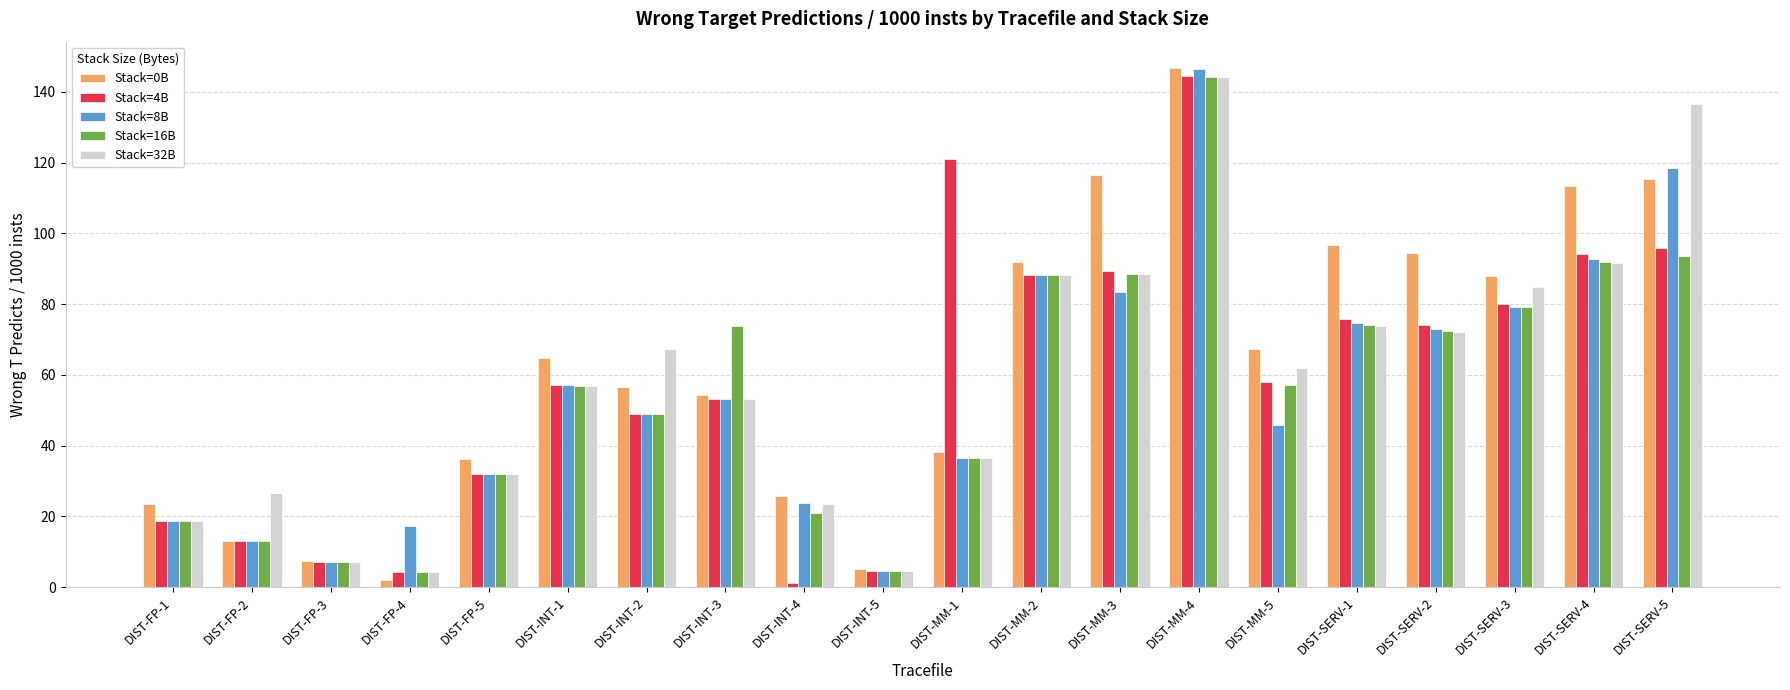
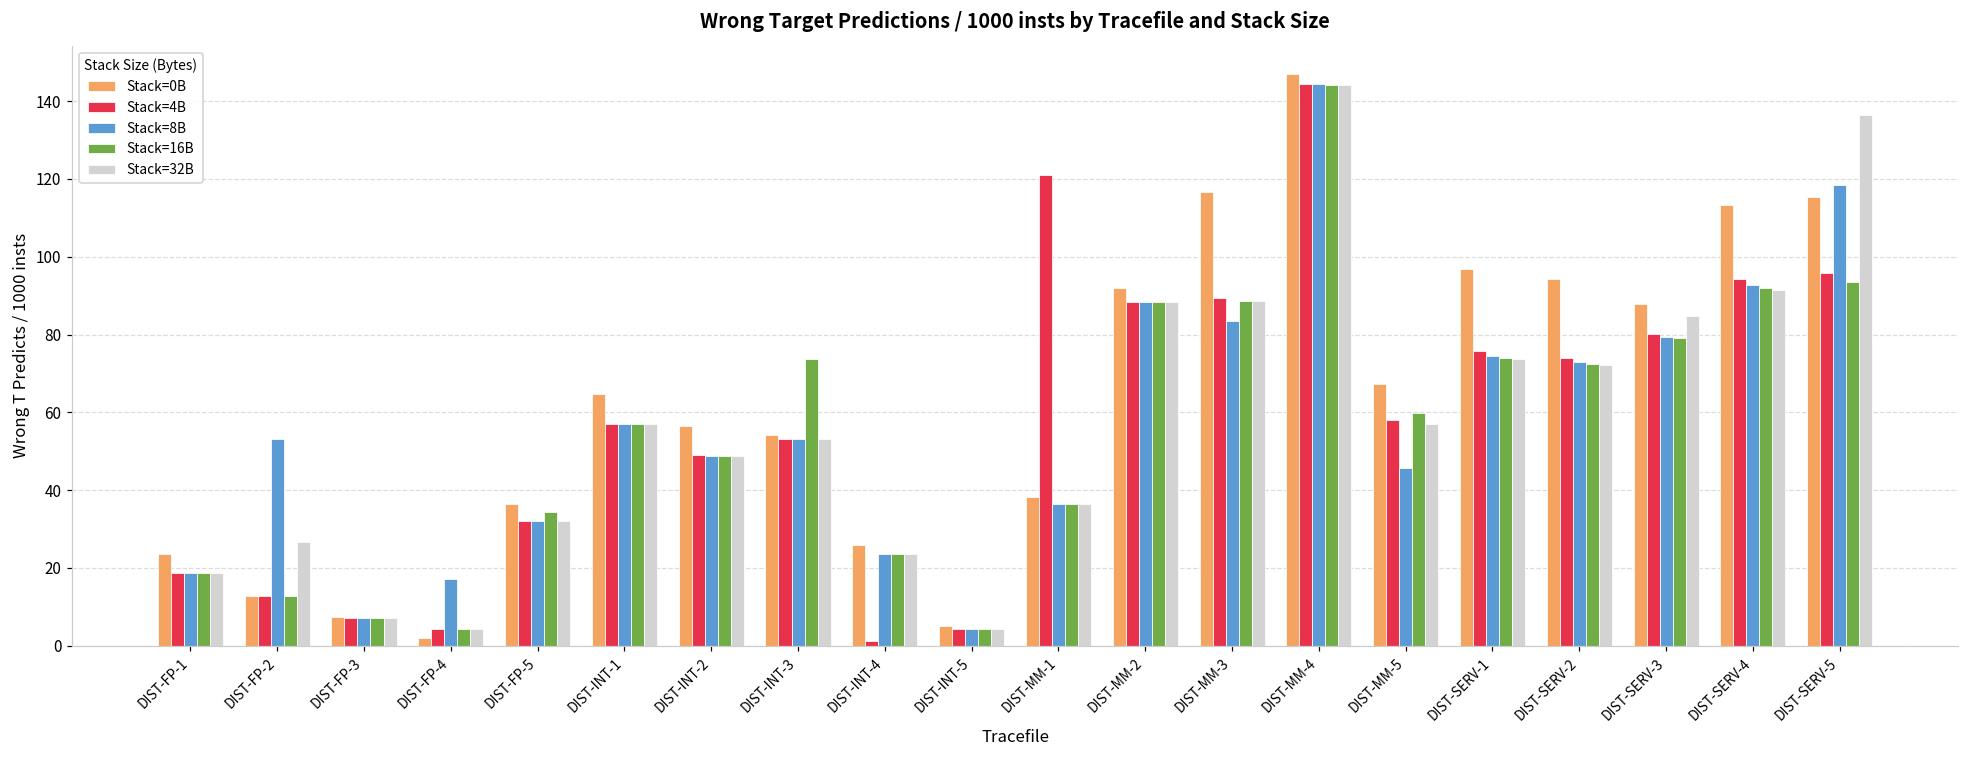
Stack=8B, DIST-FP-2: 13 -> 53
Stack=16B, DIST-FP-5: 32 -> 34
Stack=32B, DIST-INT-2: 67 -> 49
Stack=16B, DIST-INT-4: 21 -> 24
Stack=8B, DIST-MM-4: 147 -> 144
Stack=16B, DIST-MM-5: 57 -> 60
Stack=32B, DIST-MM-5: 62 -> 57
